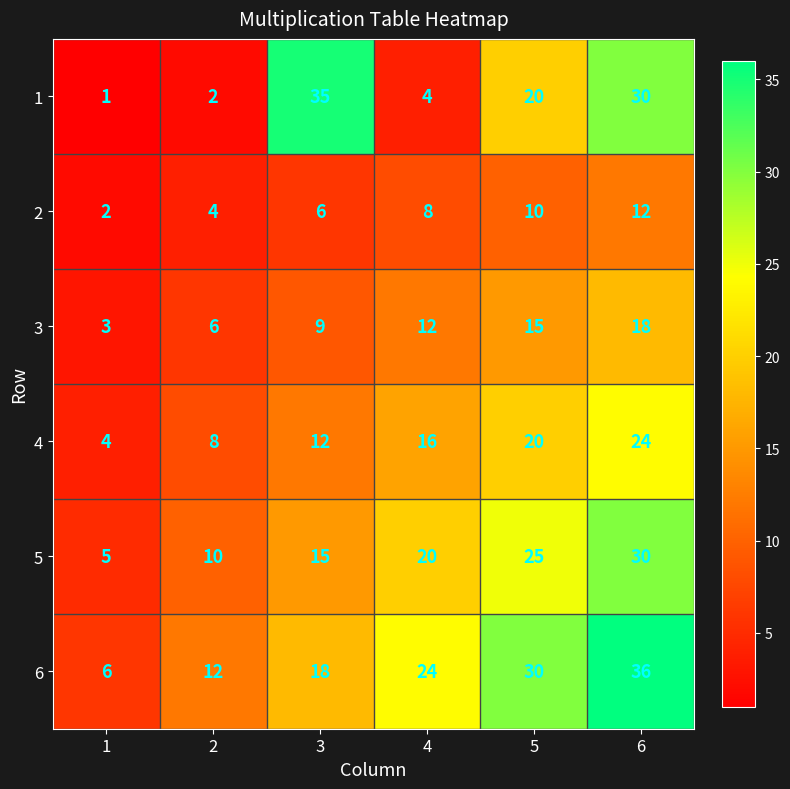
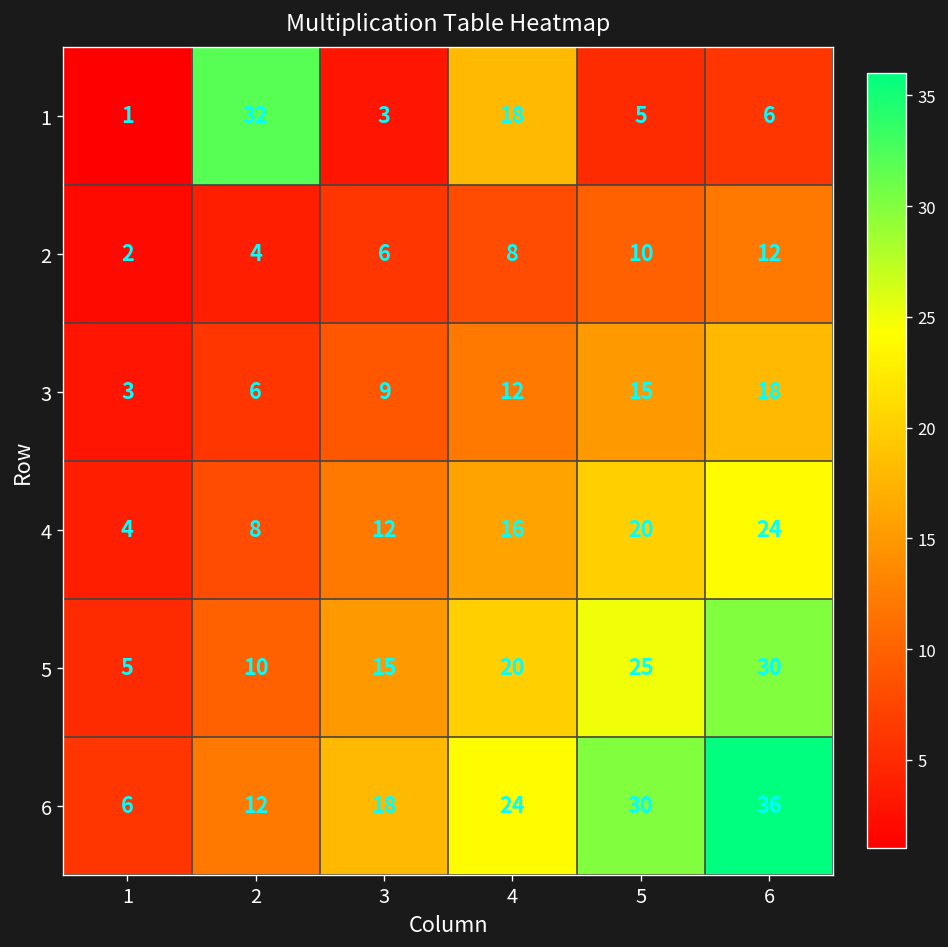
1, 2: 2 -> 32
1, 3: 35 -> 3
1, 4: 4 -> 18
1, 5: 20 -> 5
1, 6: 30 -> 6
